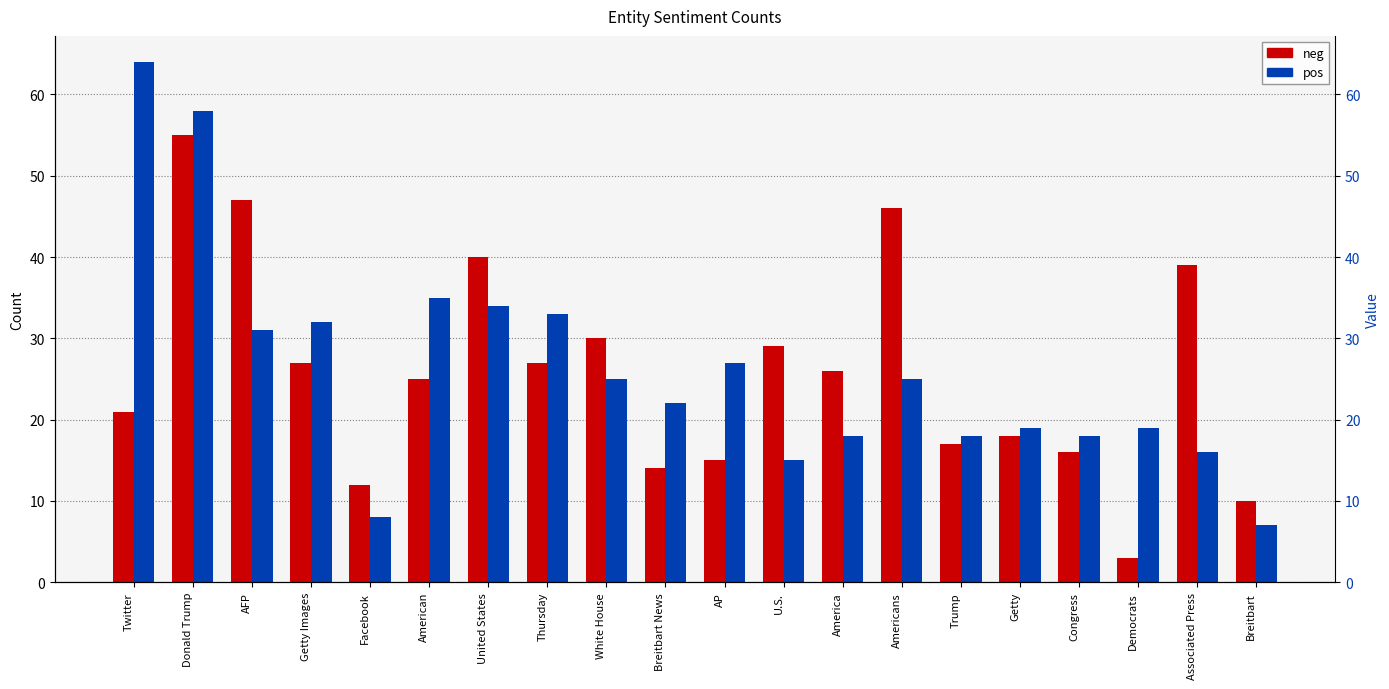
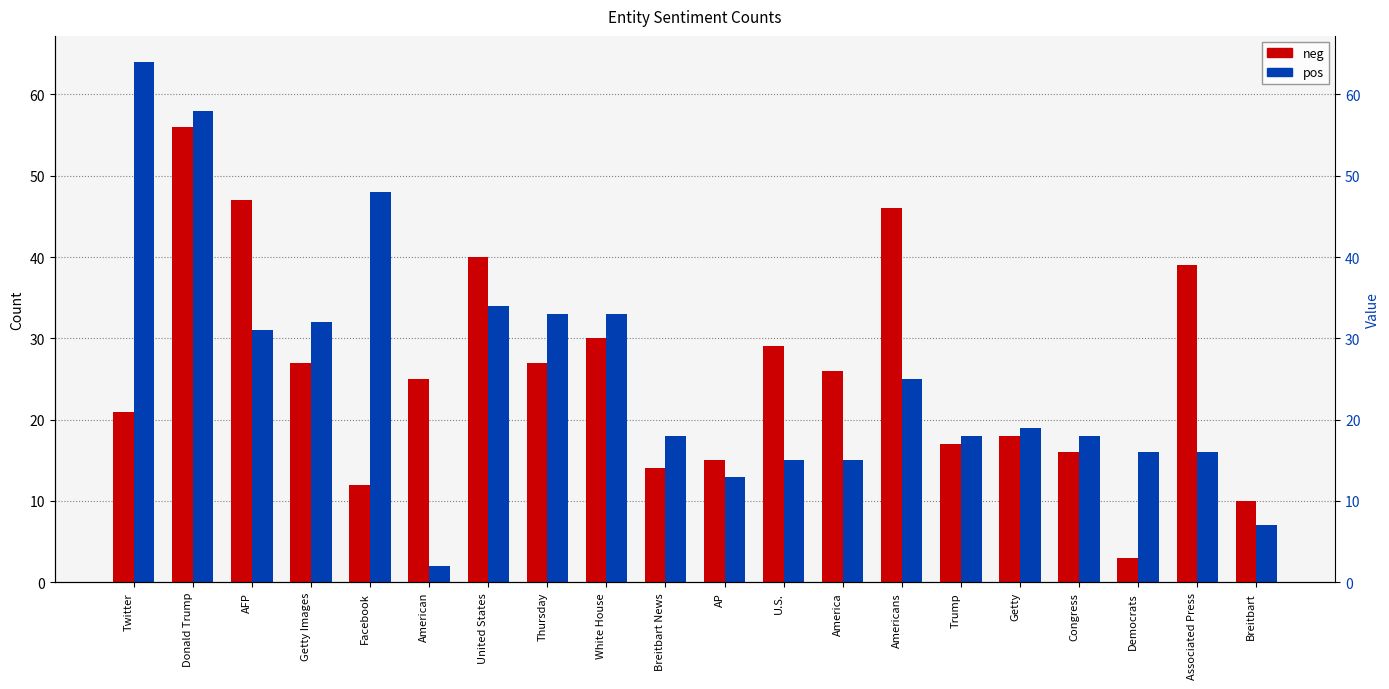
neg, Donald Trump: 55 -> 56
pos, Facebook: 8 -> 48
pos, American: 35 -> 2
pos, White House: 25 -> 33
pos, Breitbart News: 22 -> 18
pos, AP: 27 -> 13
pos, America: 18 -> 15
pos, Democrats: 19 -> 16
